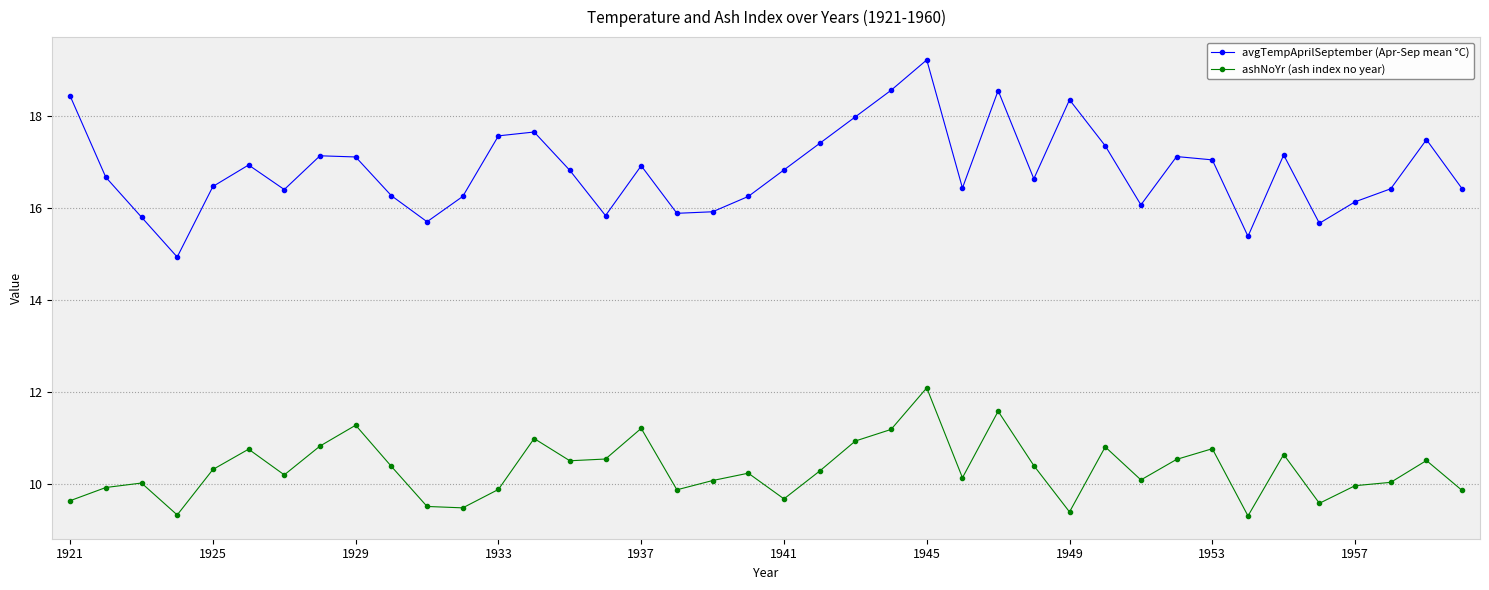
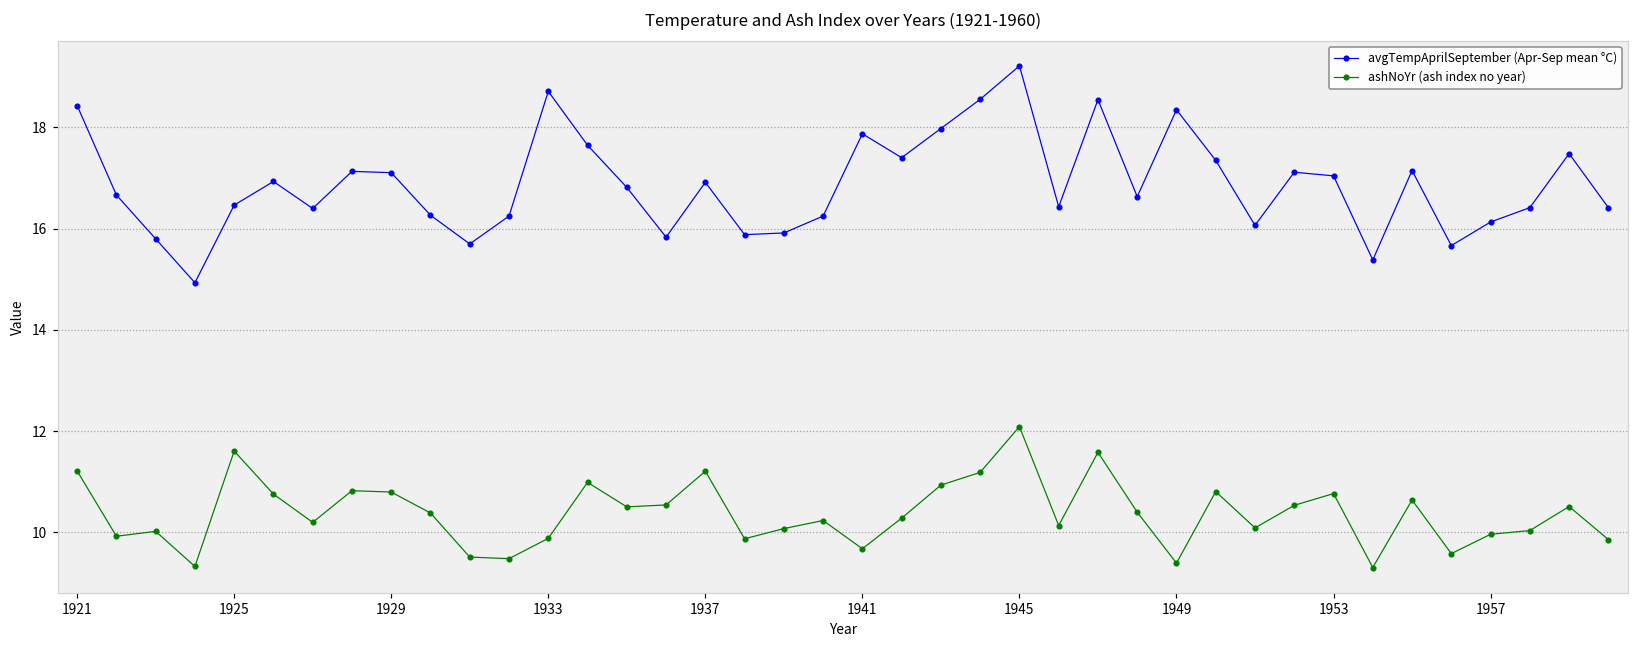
ashNoYr (ash index no year), 1921: 9.6 -> 11.2
ashNoYr (ash index no year), 1925: 10.3 -> 11.6
ashNoYr (ash index no year), 1929: 11.3 -> 10.8
avgTempAprilSeptember (Apr-Sep mean °C), 1933: 17.6 -> 18.7
avgTempAprilSeptember (Apr-Sep mean °C), 1941: 16.8 -> 17.9
